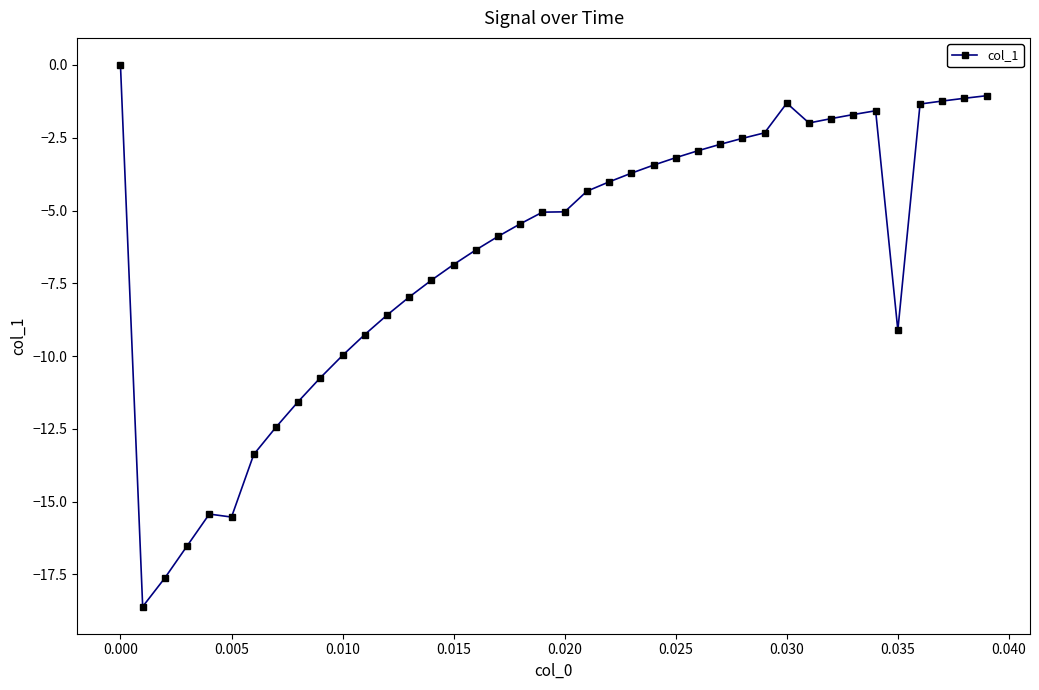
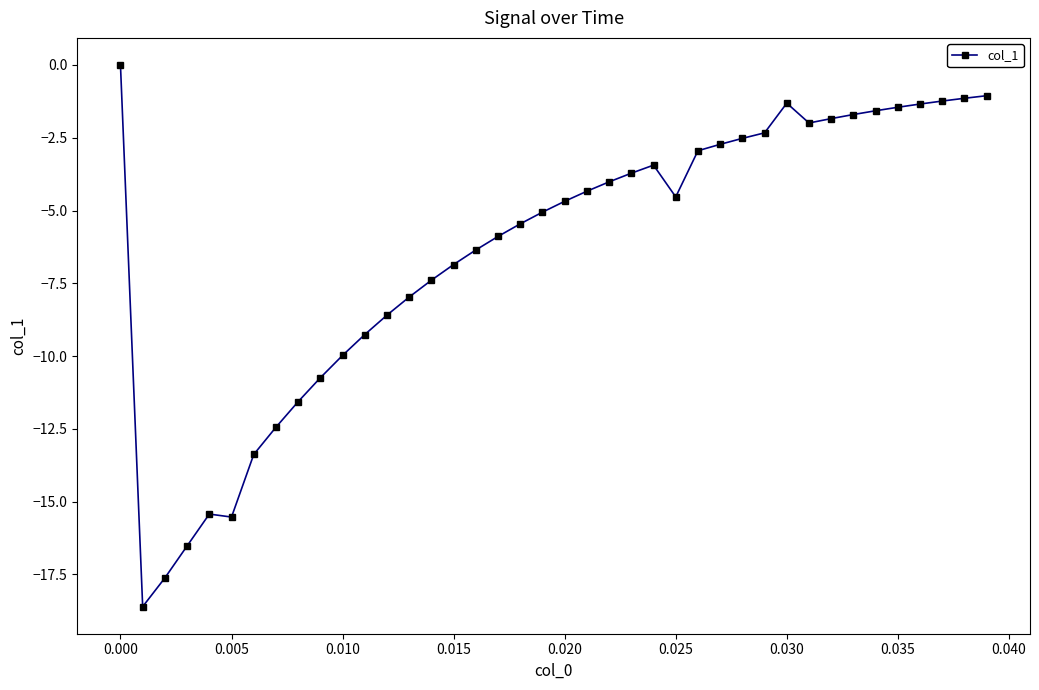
0.020: -5.0 -> -4.7
0.025: -3.2 -> -4.5
0.035: -9.1 -> -1.5
